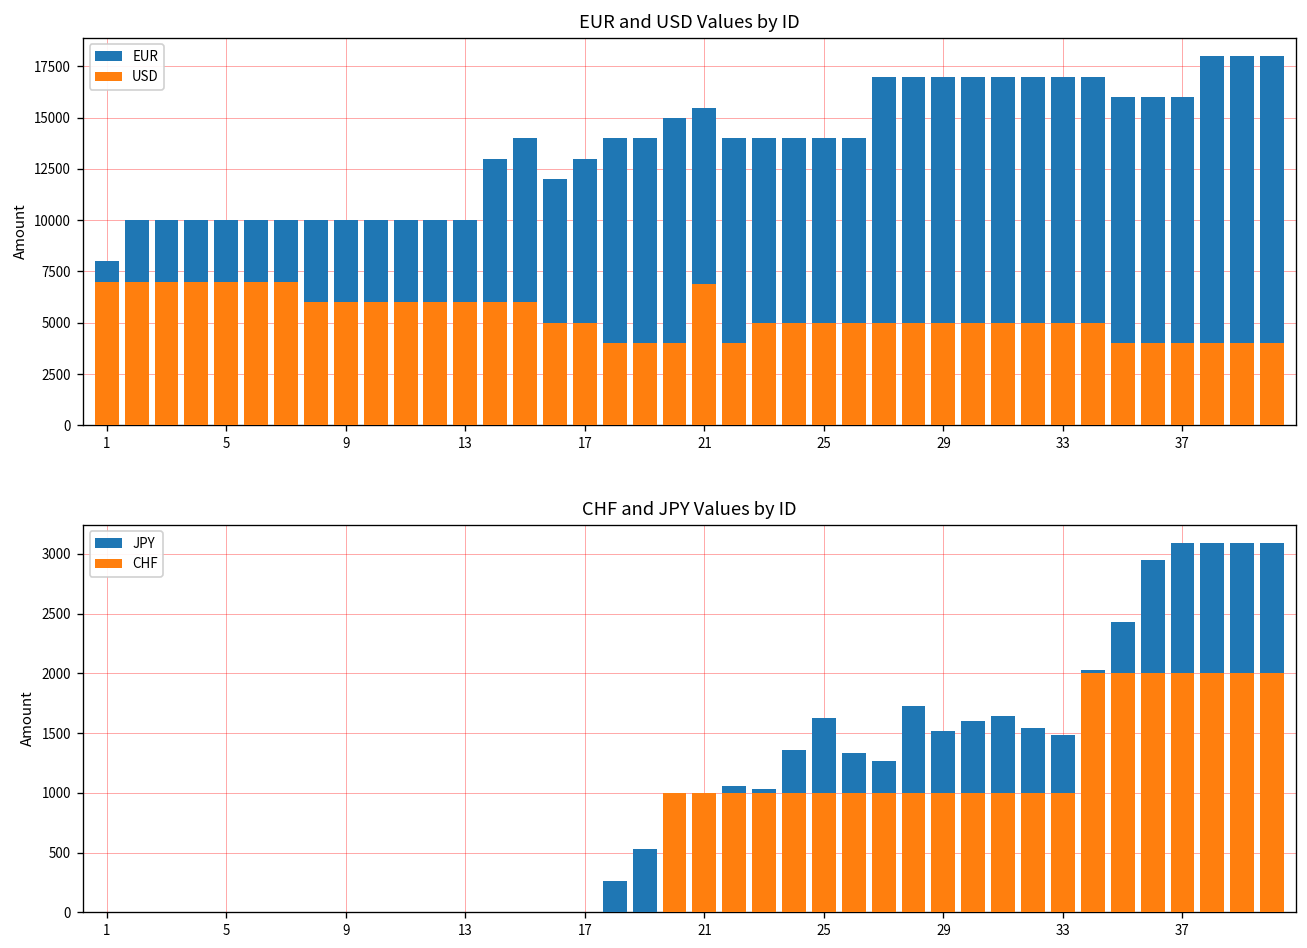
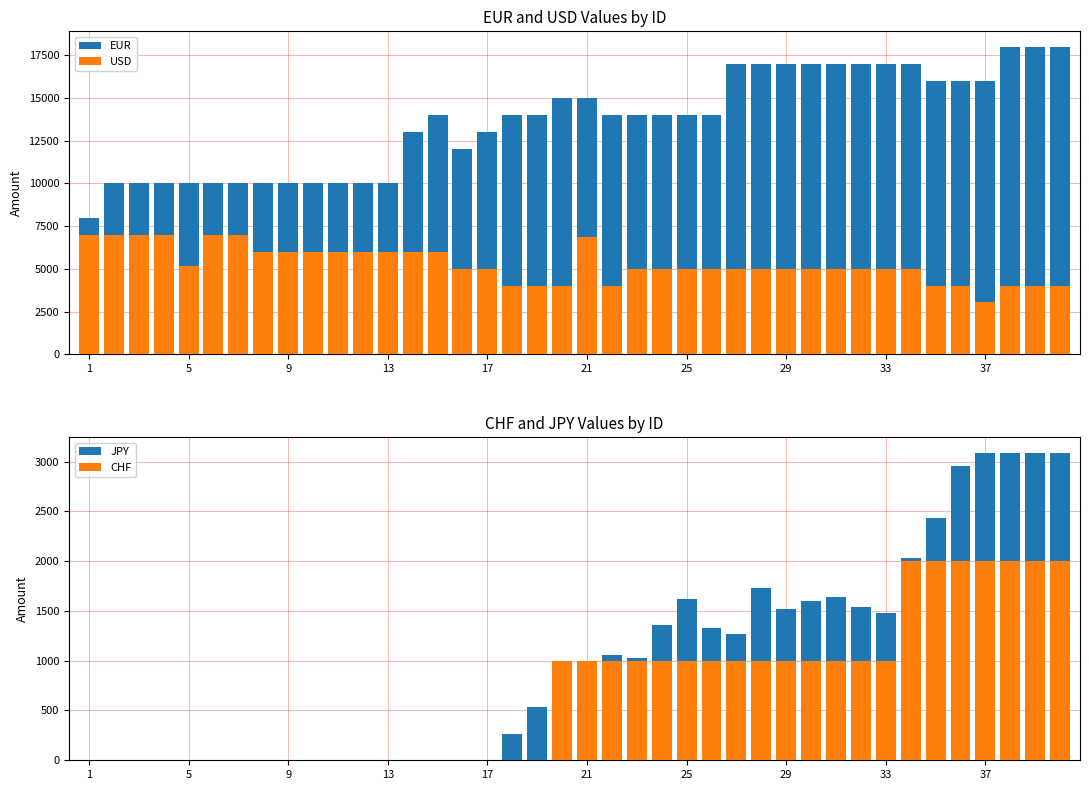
EUR and USD Values by ID, USD, 5: 7000 -> 5200
EUR and USD Values by ID, EUR, 21: 15500 -> 15000
EUR and USD Values by ID, USD, 37: 4000 -> 3100
